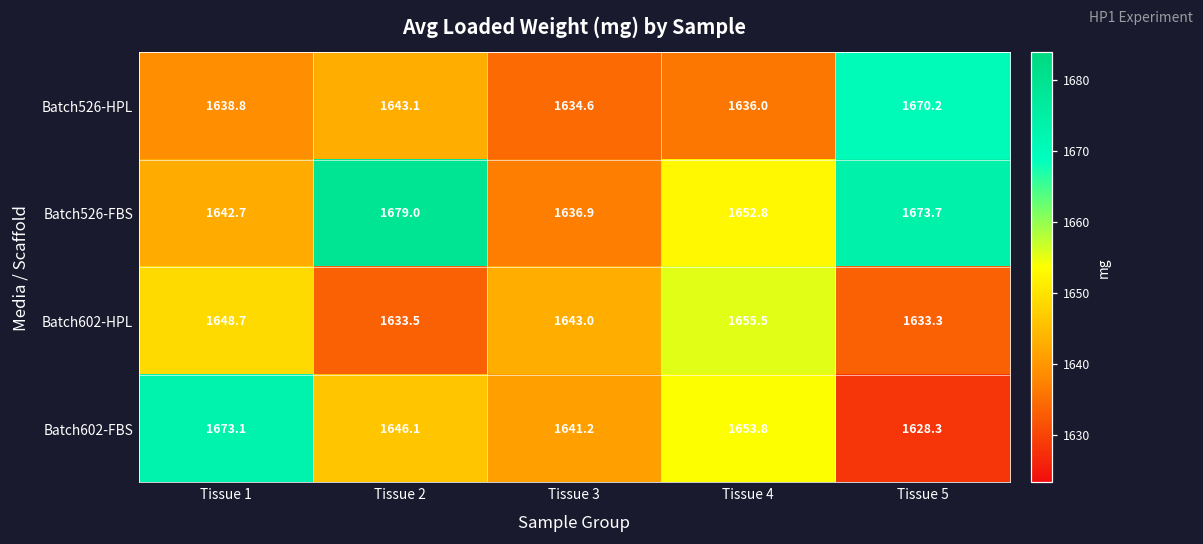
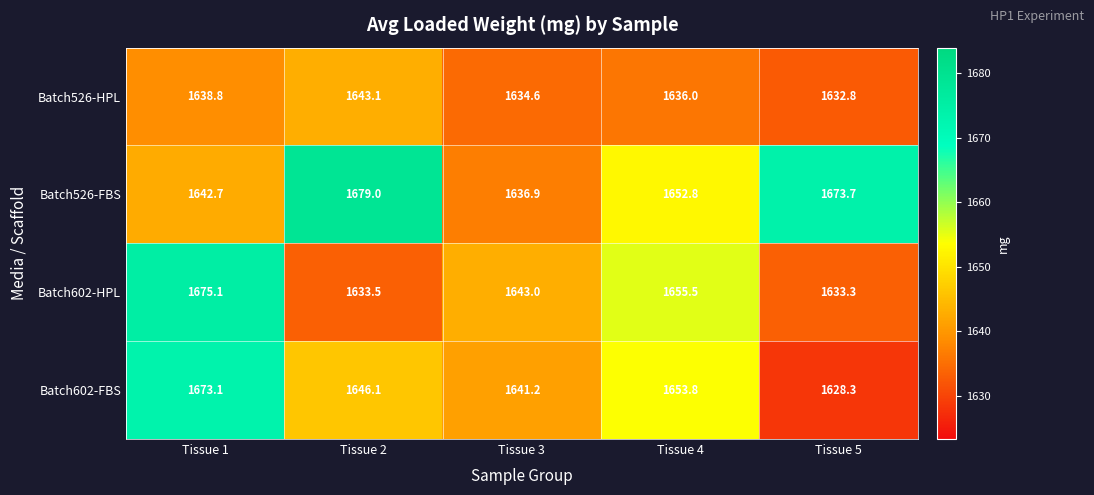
Batch526-HPL, Tissue 5: 1670.2 -> 1632.8
Batch602-HPL, Tissue 1: 1648.7 -> 1675.1
